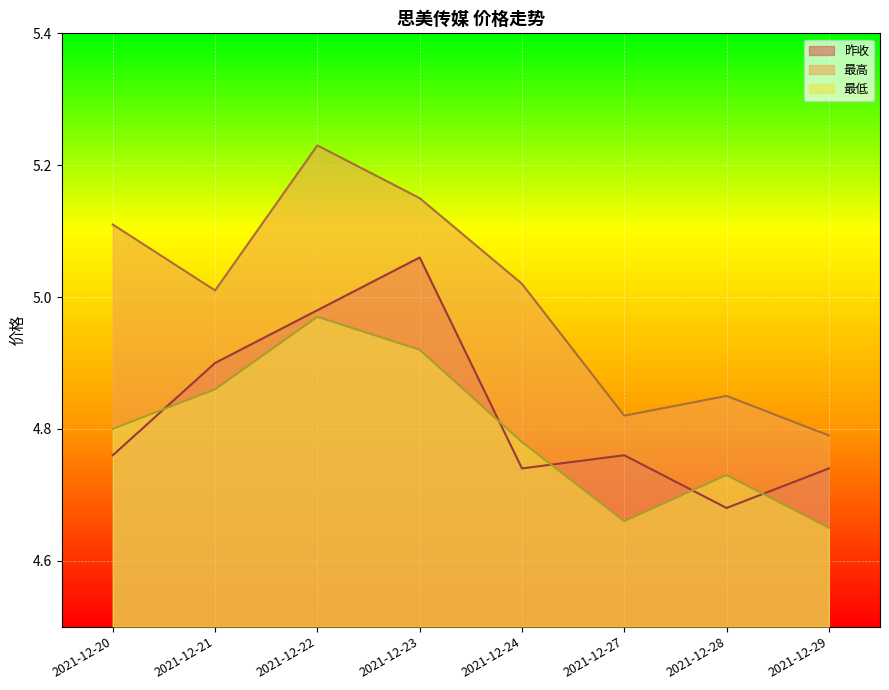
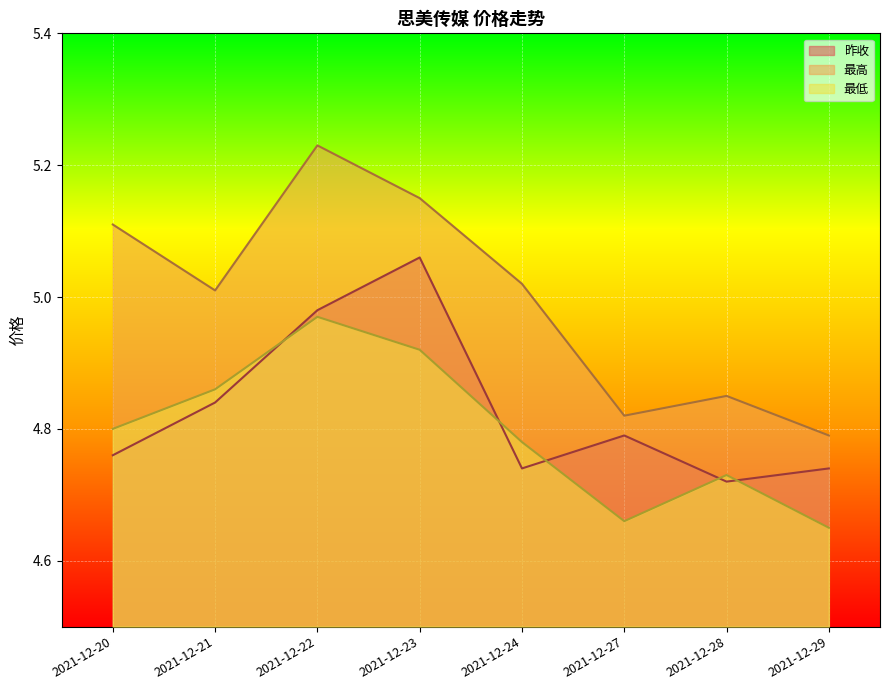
昨收, 2021-12-21: 4.90 -> 4.84
昨收, 2021-12-27: 4.76 -> 4.79
昨收, 2021-12-28: 4.68 -> 4.72
